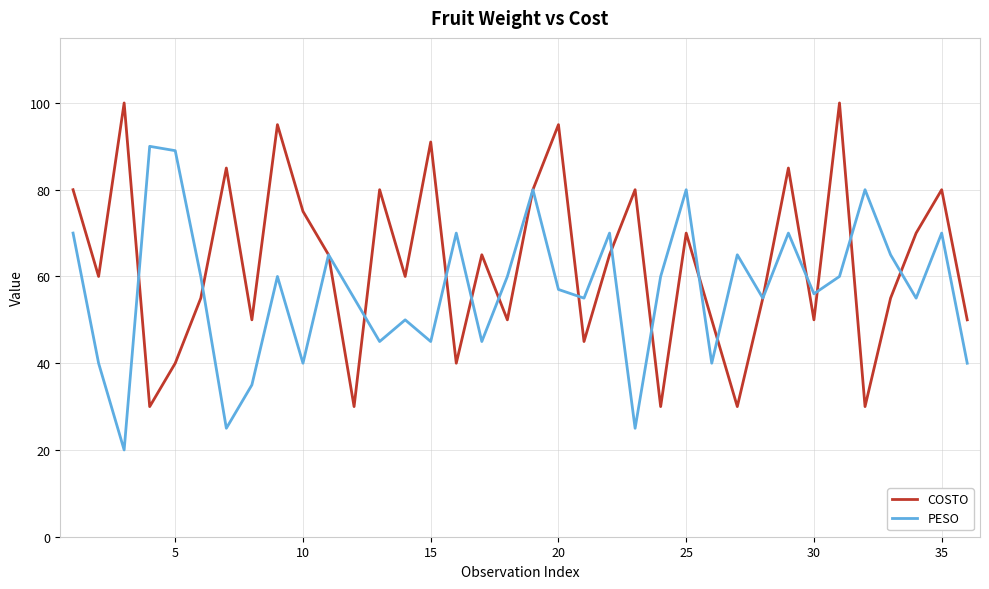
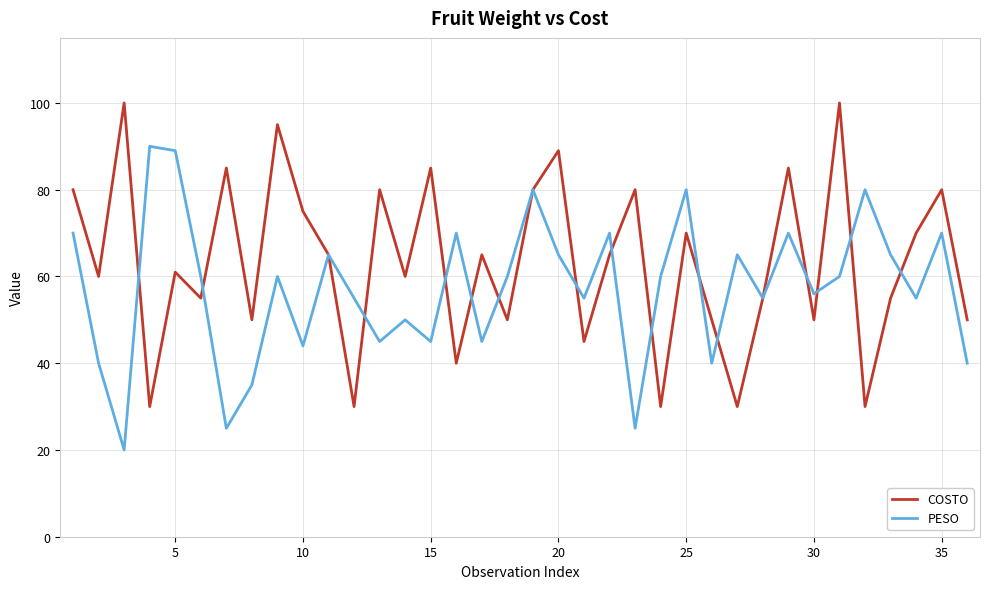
COSTO, 5: 40 -> 61
PESO, 10: 40 -> 44
COSTO, 15: 91 -> 85
COSTO, 20: 95 -> 89
PESO, 20: 57 -> 65
